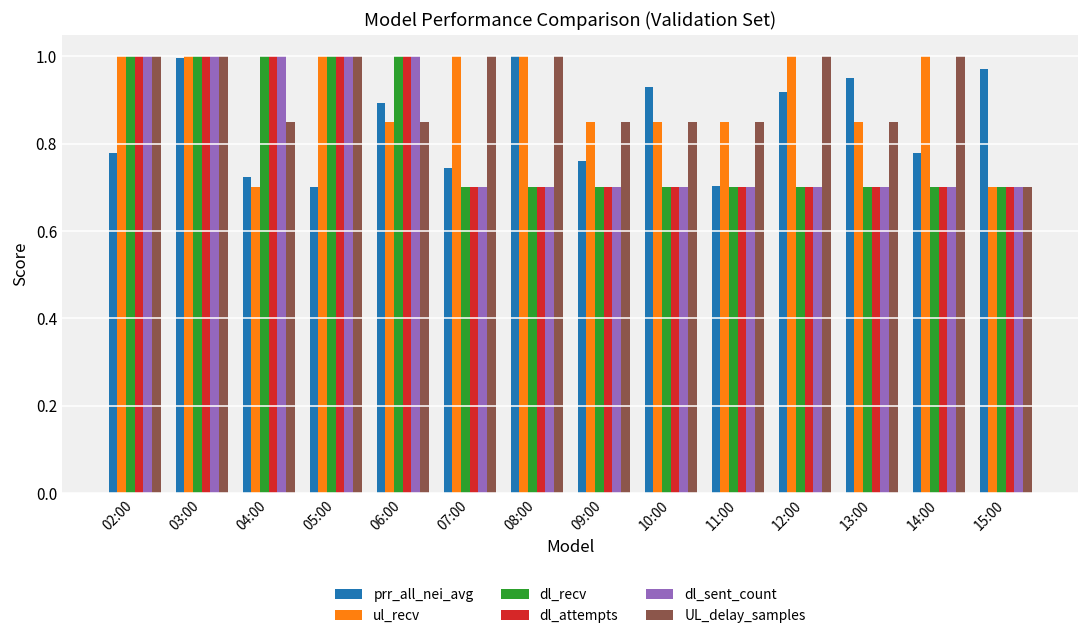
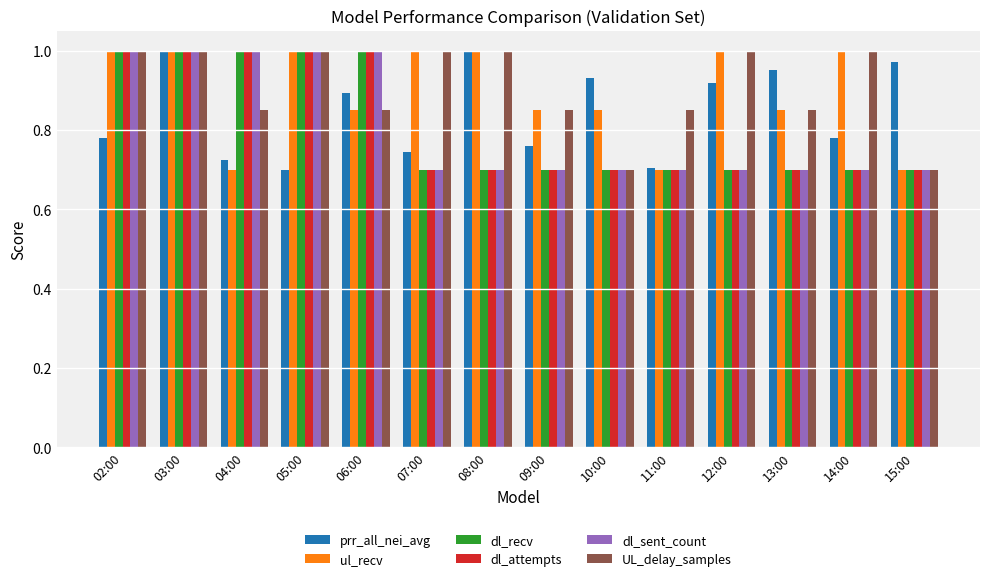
UL_delay_samples, 10:00: 0.85 -> 0.70
ul_recv, 11:00: 0.85 -> 0.70
